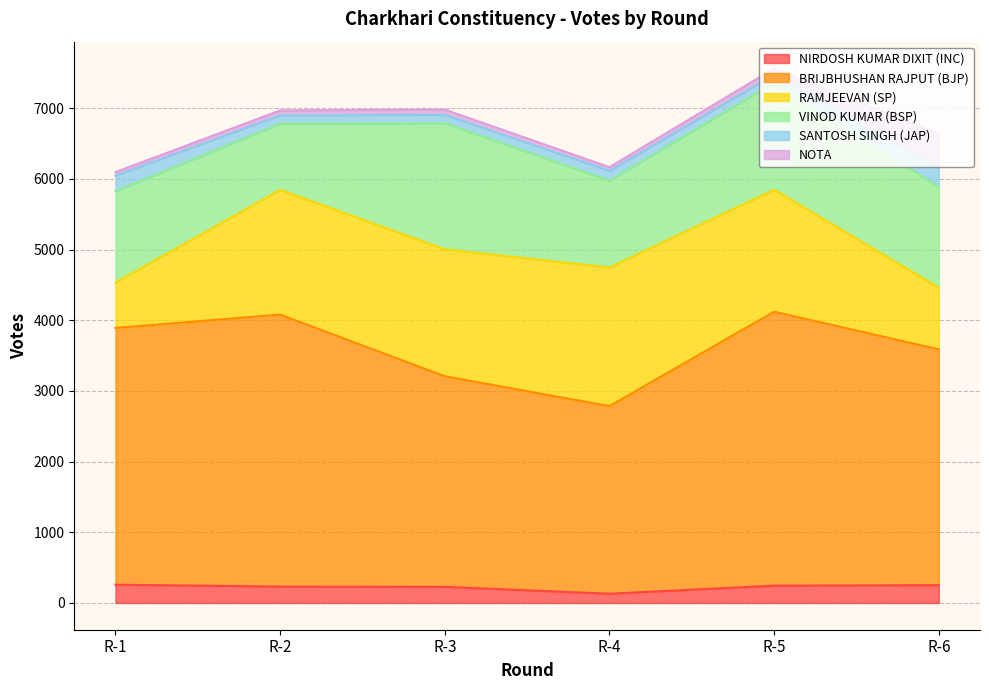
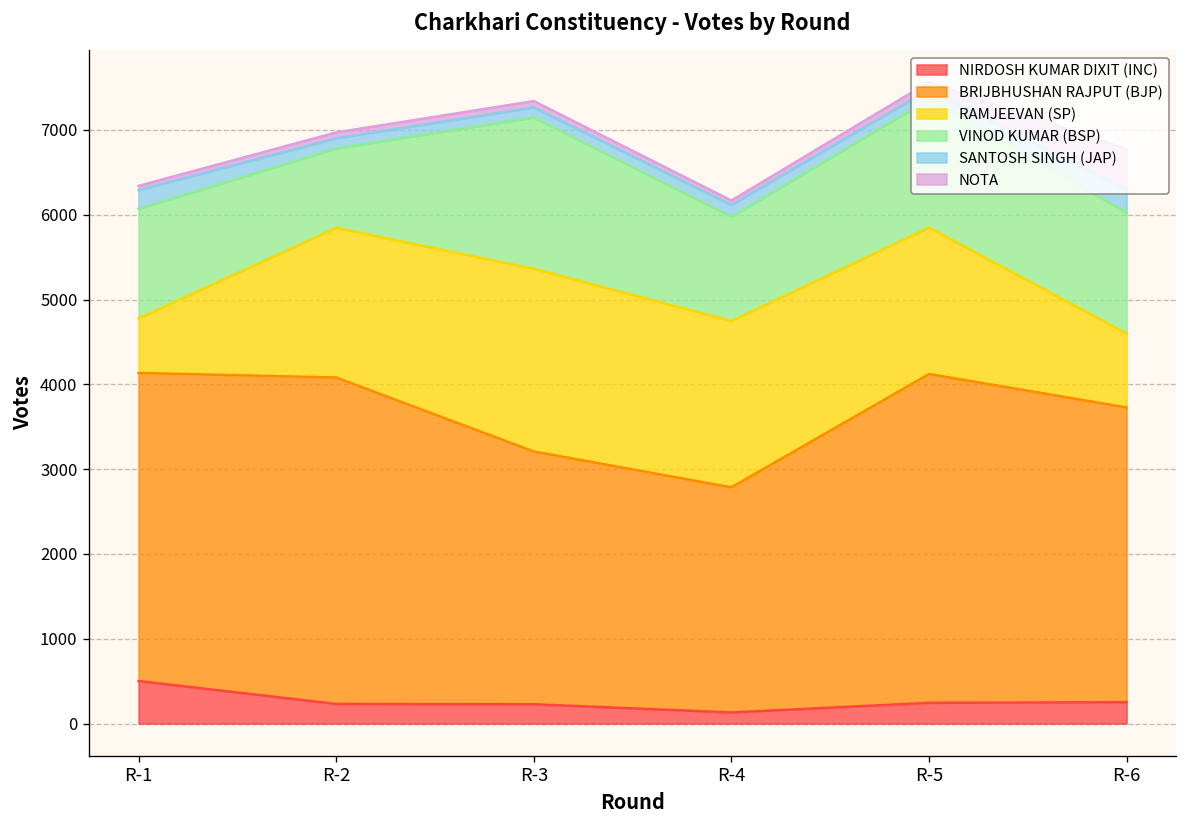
NIRDOSH KUMAR DIXIT (INC), R-1: 300 -> 500
RAMJEEVAN (SP), R-3: 1800 -> 2200
BRIJBHUSHAN RAJPUT (BJP), R-6: 3300 -> 3500
